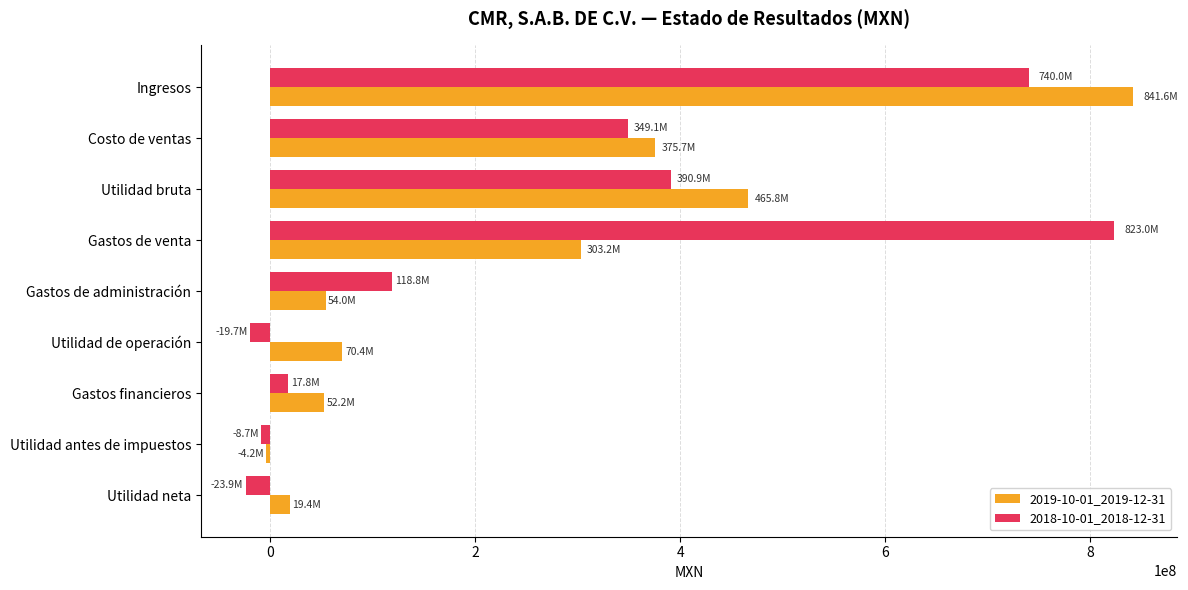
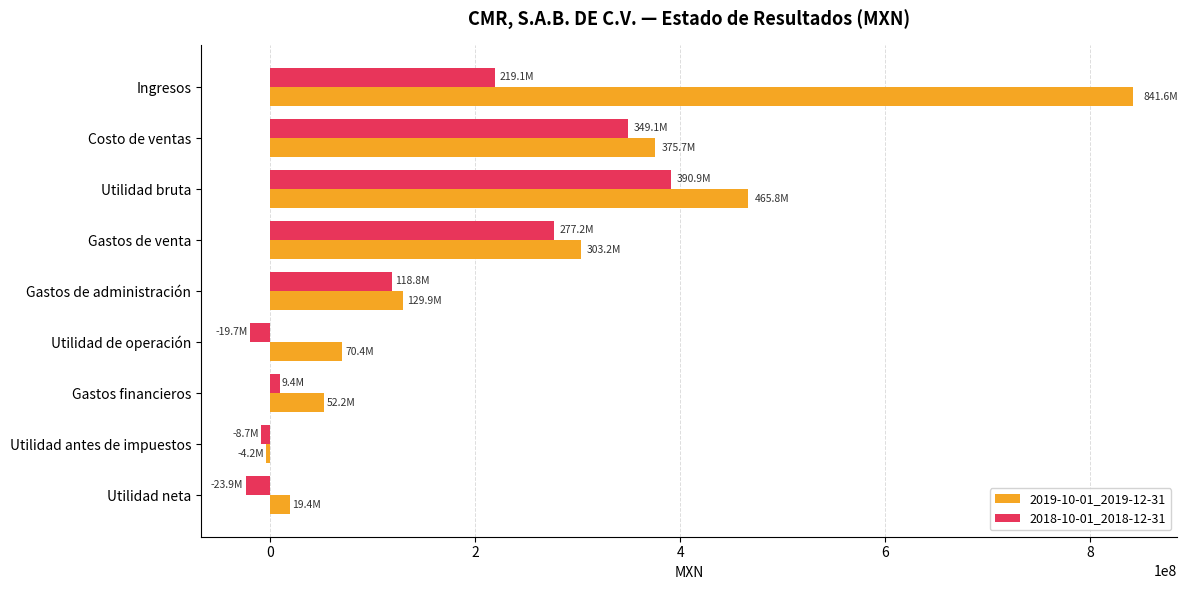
2018-10-01_2018-12-31, Ingresos: 740.0M -> 219.1M
2018-10-01_2018-12-31, Gastos de venta: 823.0M -> 277.2M
2019-10-01_2019-12-31, Gastos de administración: 54.0M -> 129.9M
2018-10-01_2018-12-31, Gastos financieros: 17.8M -> 9.4M
